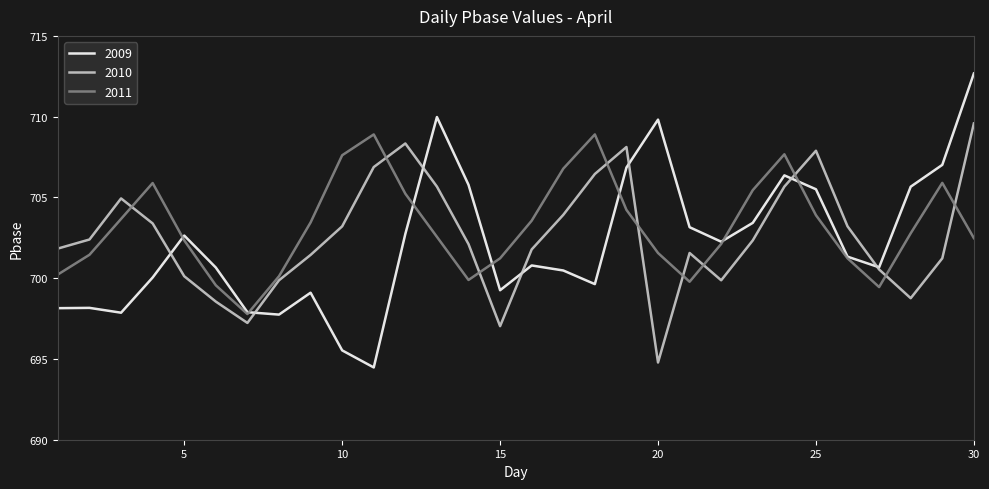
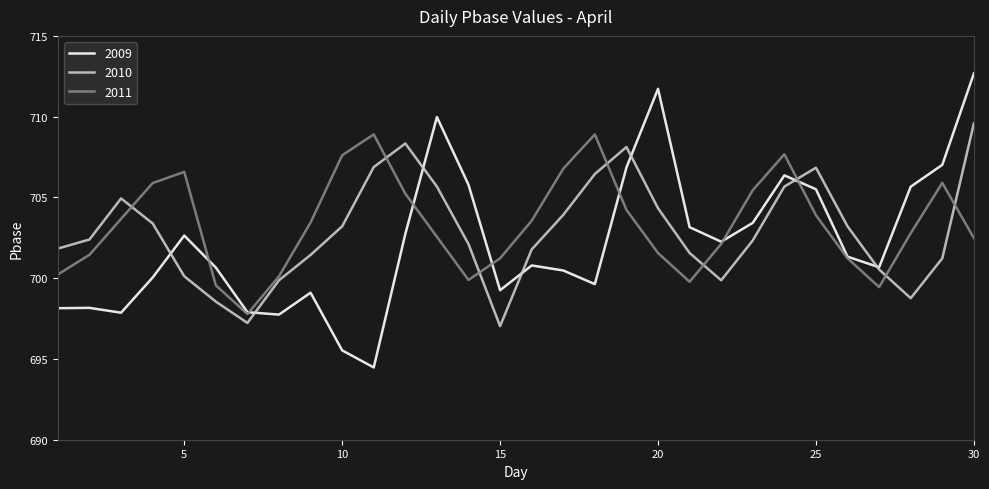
2011, 5: 702.3 -> 706.6
2009, 20: 709.8 -> 711.7
2010, 20: 694.8 -> 704.3
2010, 25: 707.9 -> 706.8
